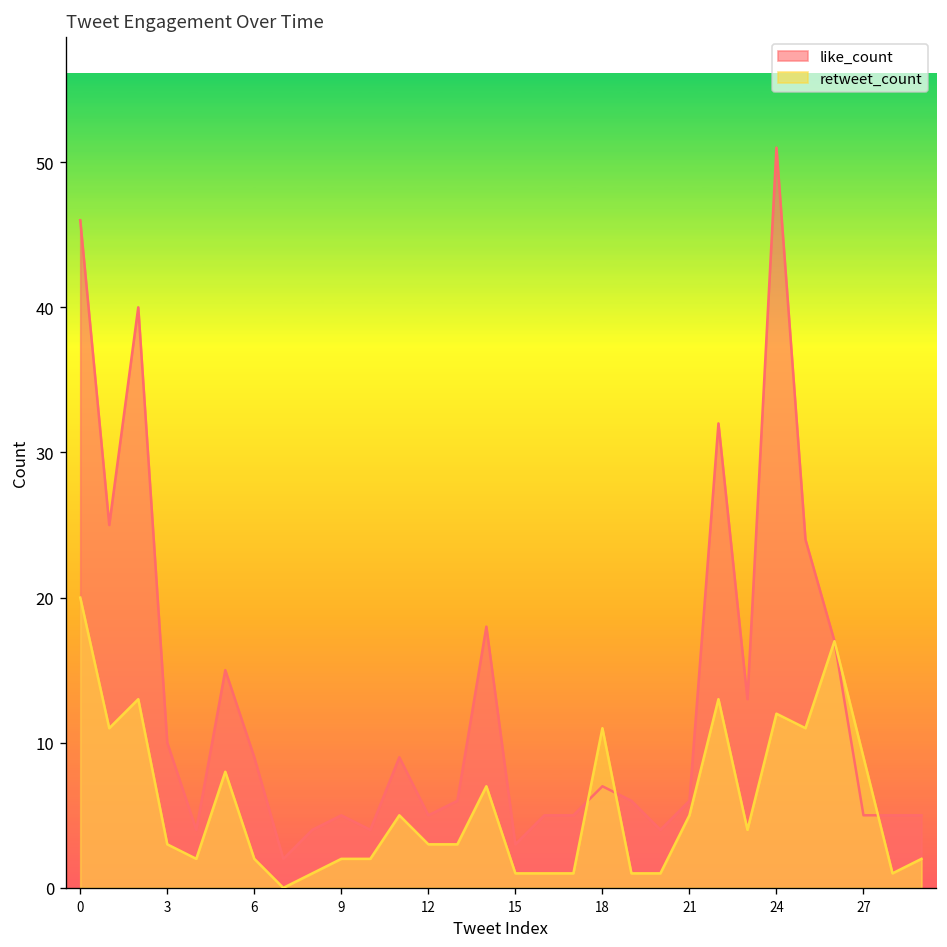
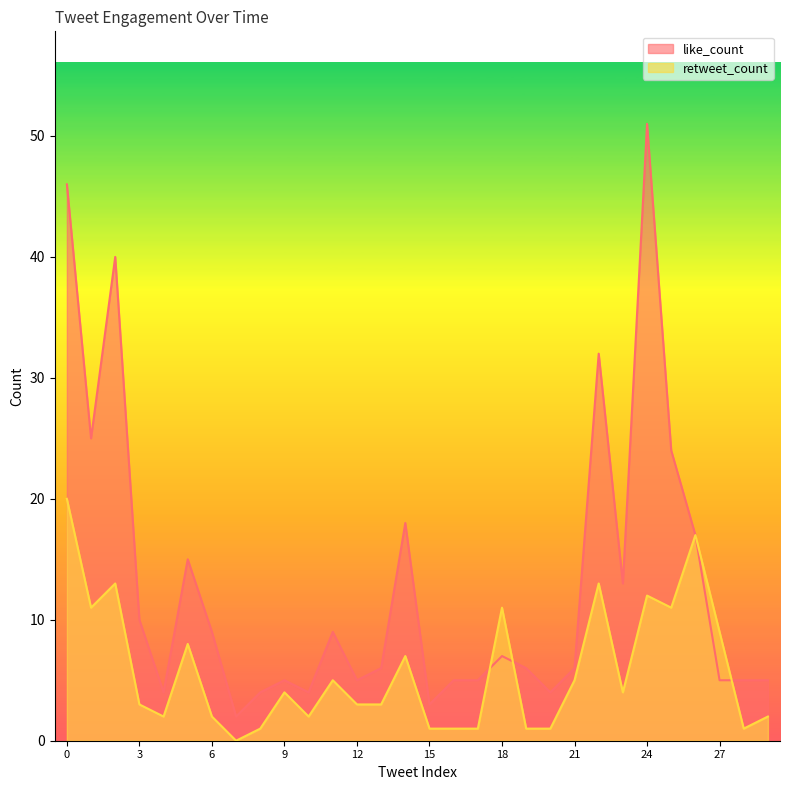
retweet_count, 9: 2 -> 4
